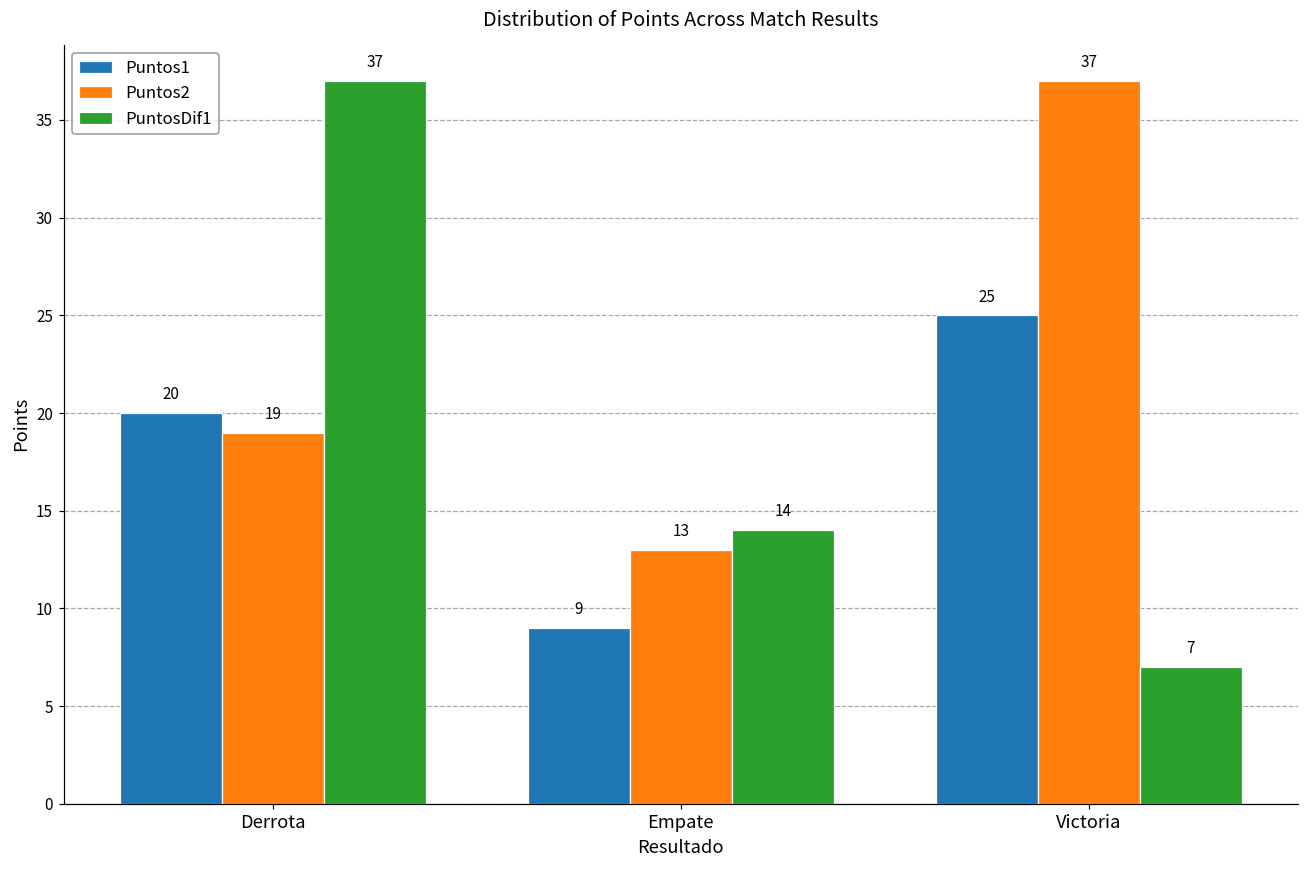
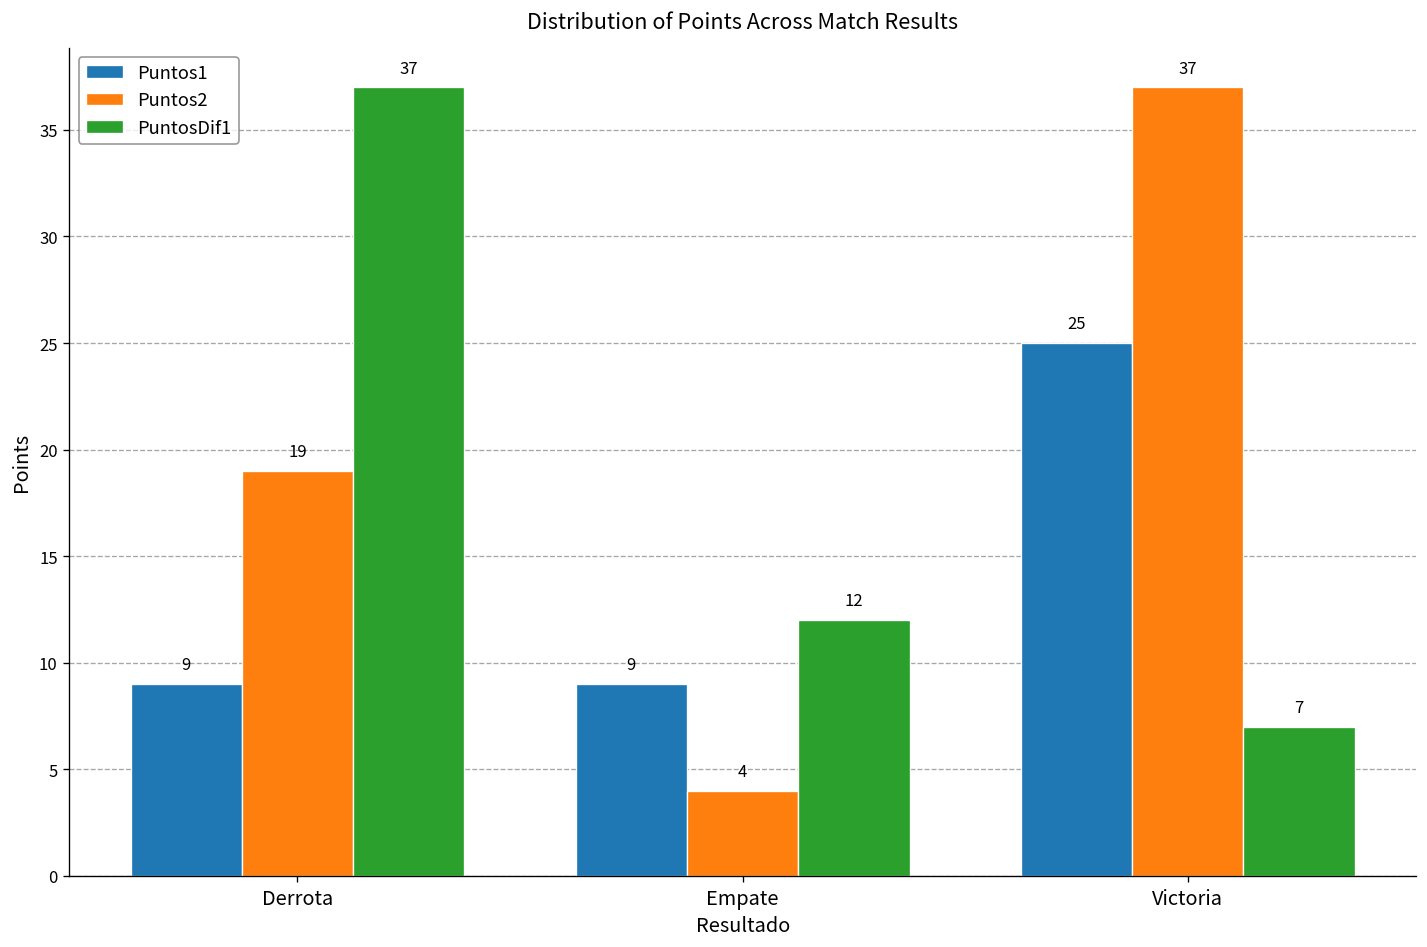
Puntos1, Derrota: 20 -> 9
Puntos2, Empate: 13 -> 4
PuntosDif1, Empate: 14 -> 12
